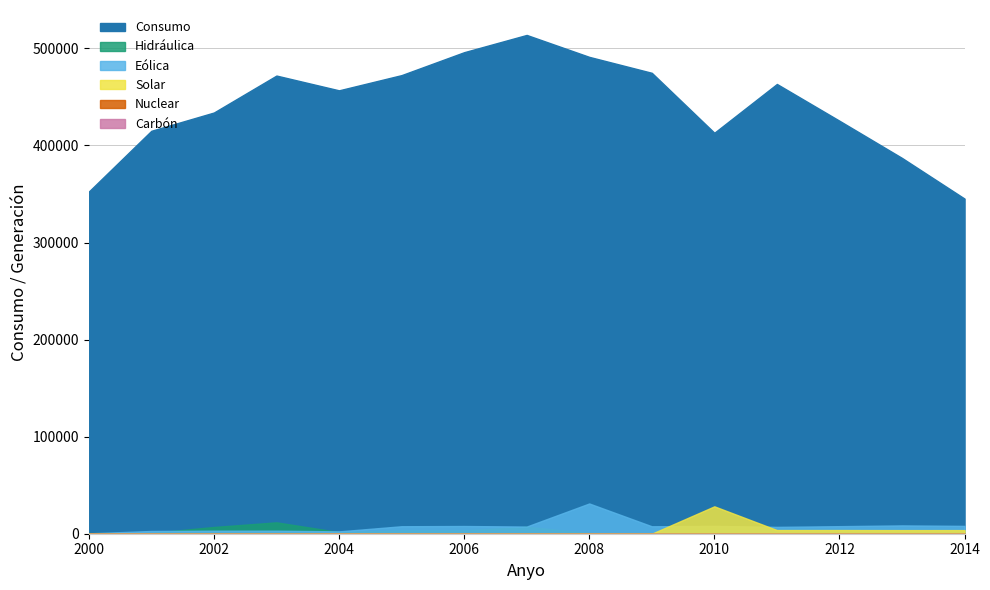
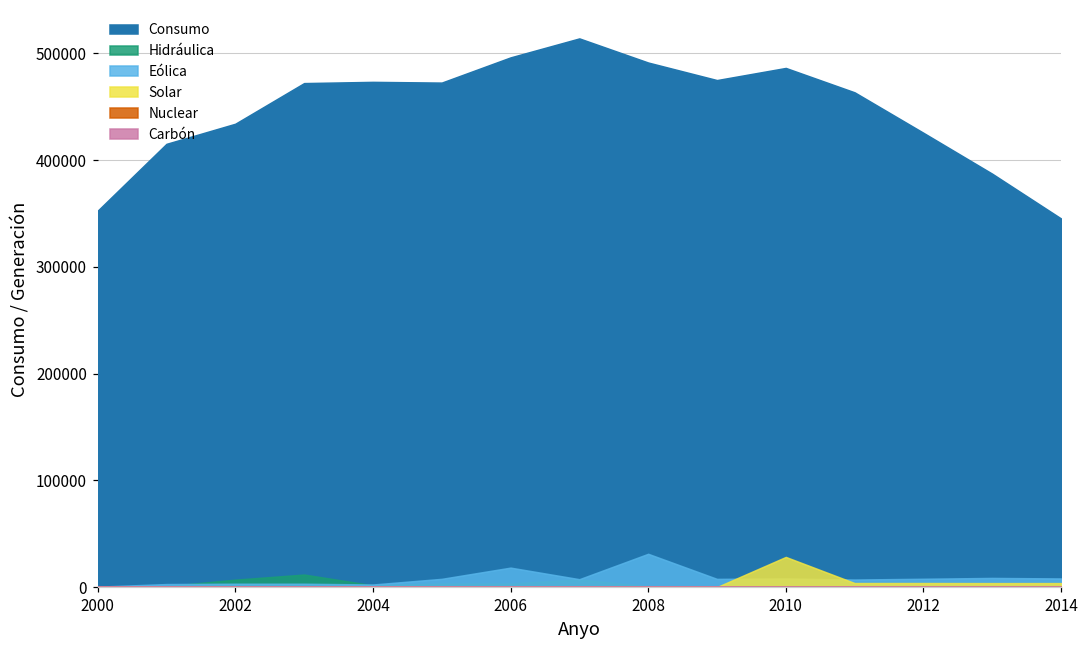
Consumo, 2004: 460000 -> 470000
Eólica, 2006: 10000 -> 20000
Consumo, 2010: 410000 -> 490000
